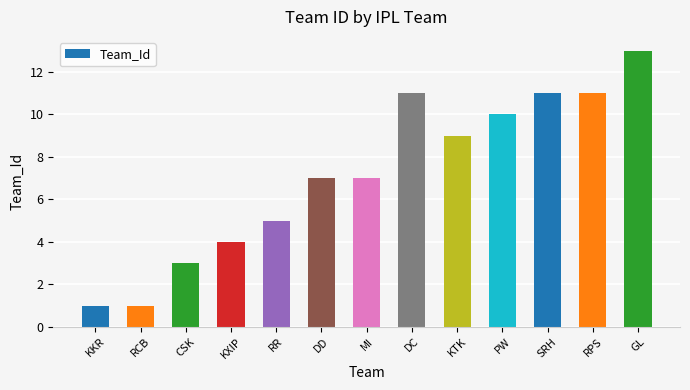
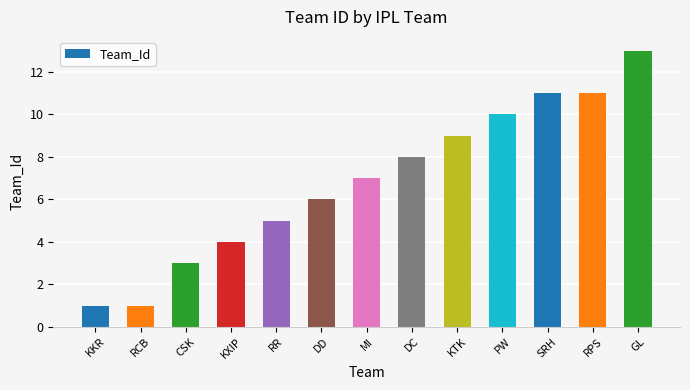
DD: 7 -> 6
DC: 11 -> 8
